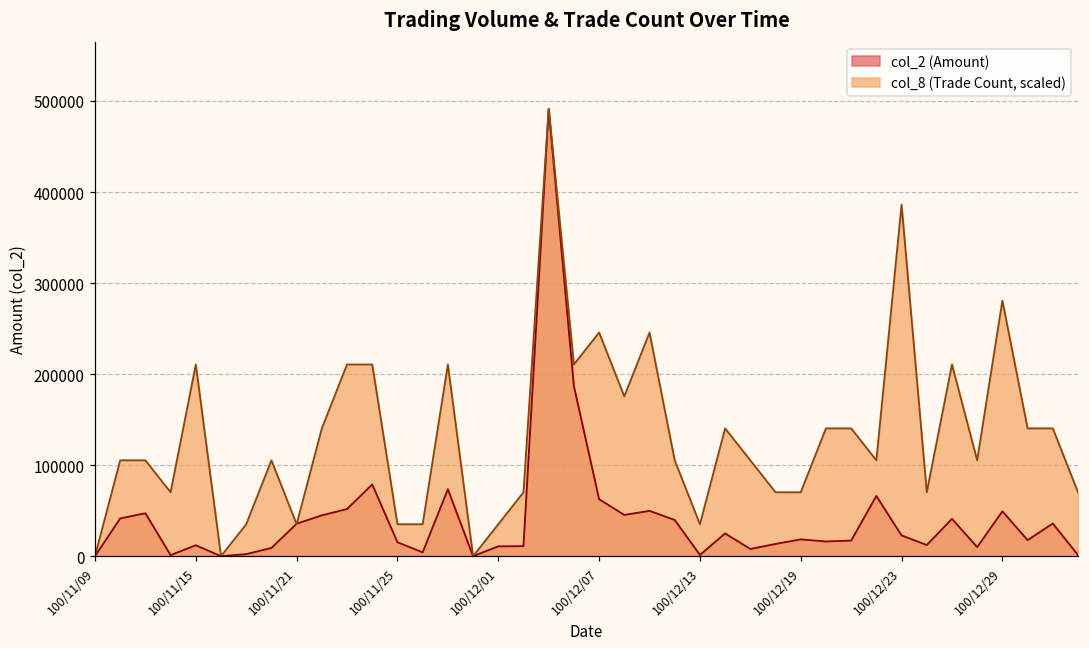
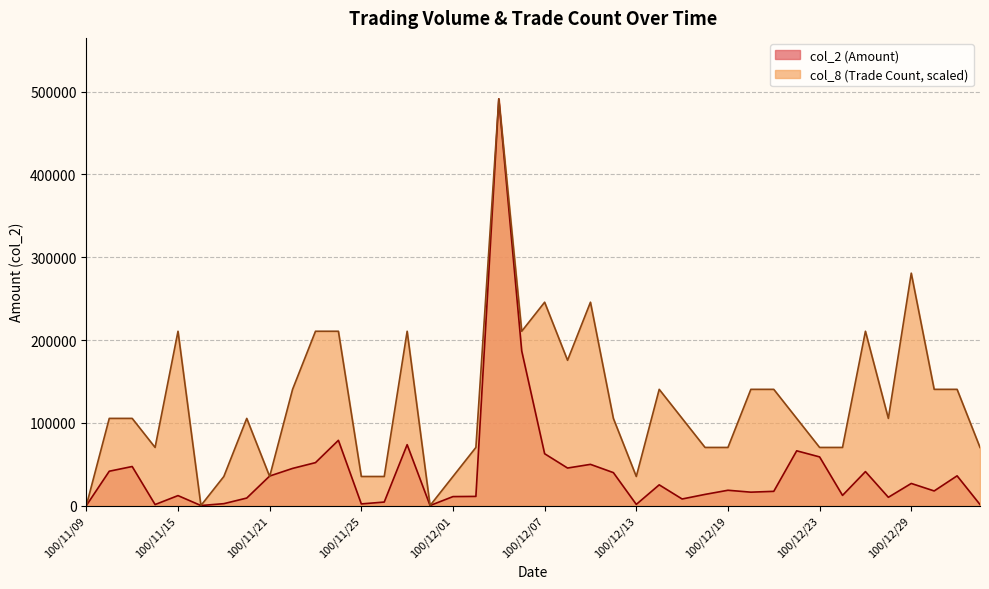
col_2 (Amount), 100/11/25: 20000 -> 0
col_2 (Amount), 100/12/23: 20000 -> 60000
col_8 (Trade Count, scaled), 100/12/23: 390000 -> 70000
col_2 (Amount), 100/12/29: 50000 -> 30000
